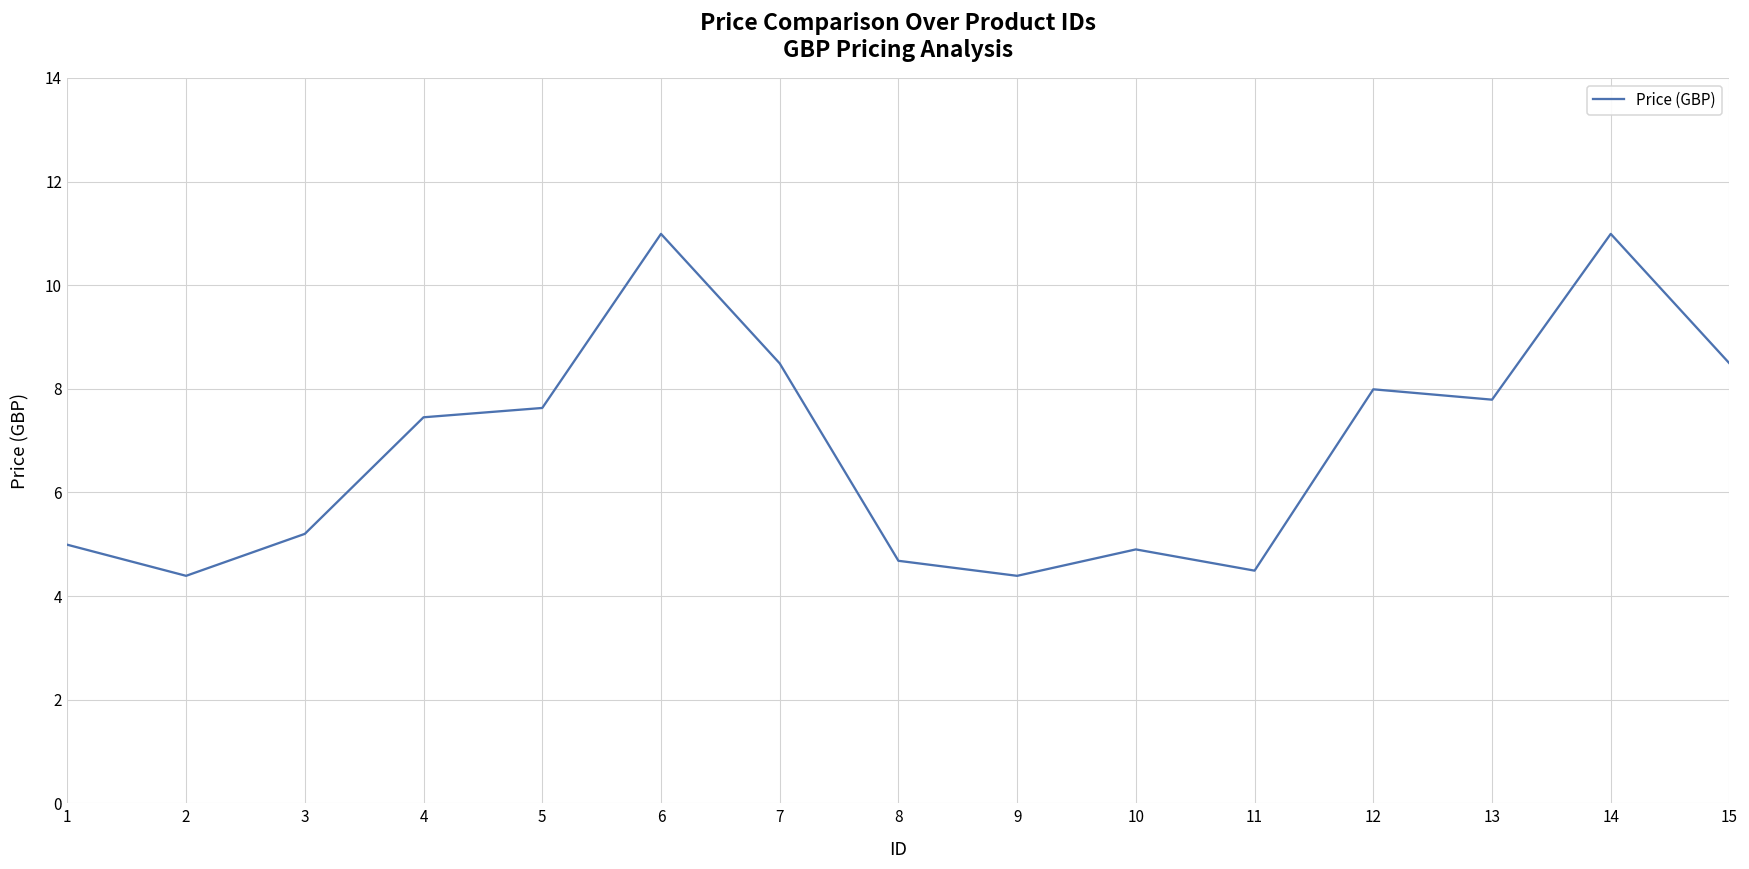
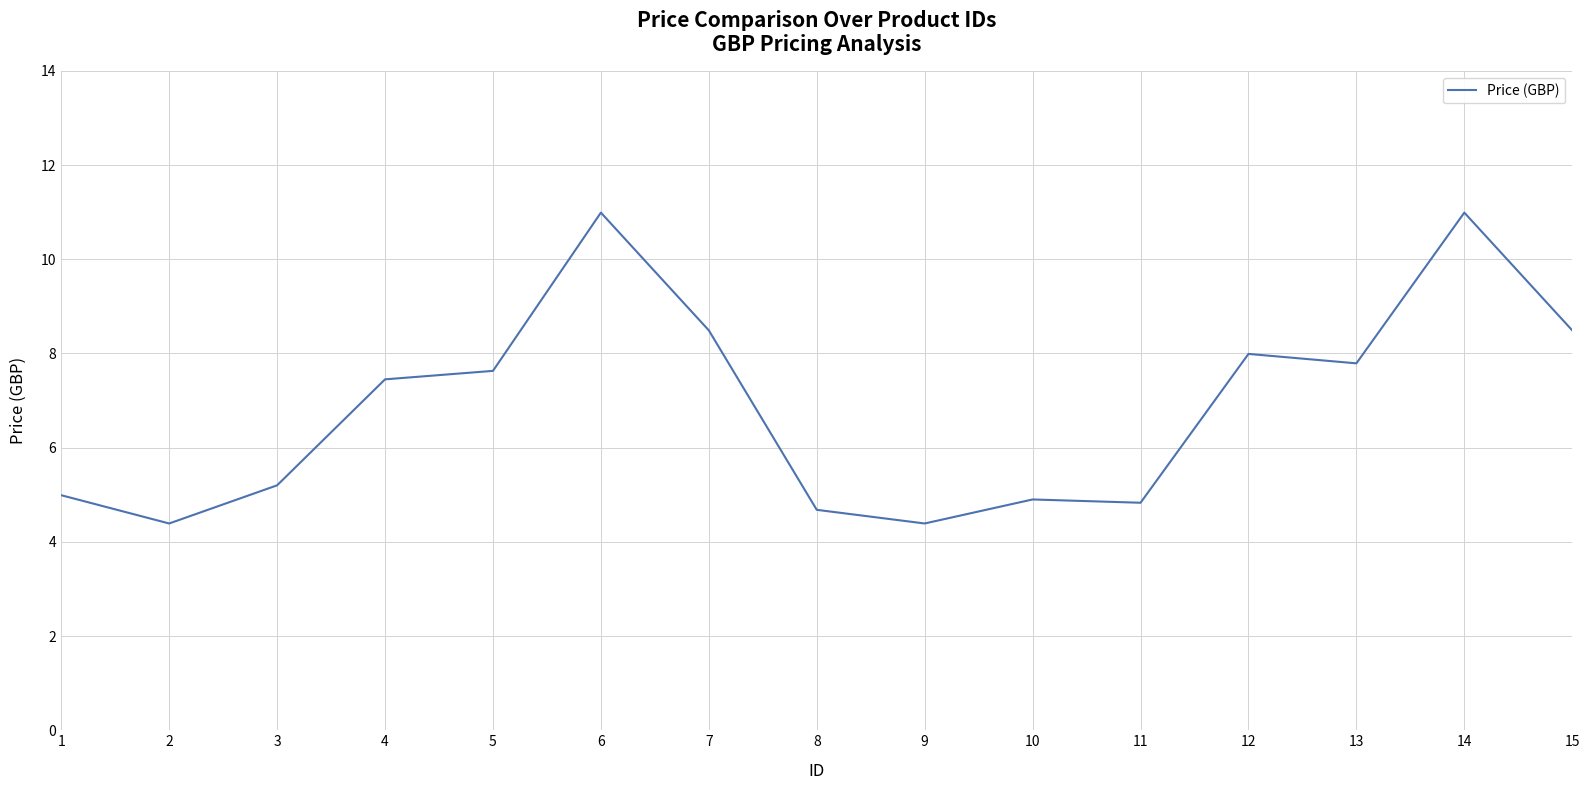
11: 4.5 -> 4.8
